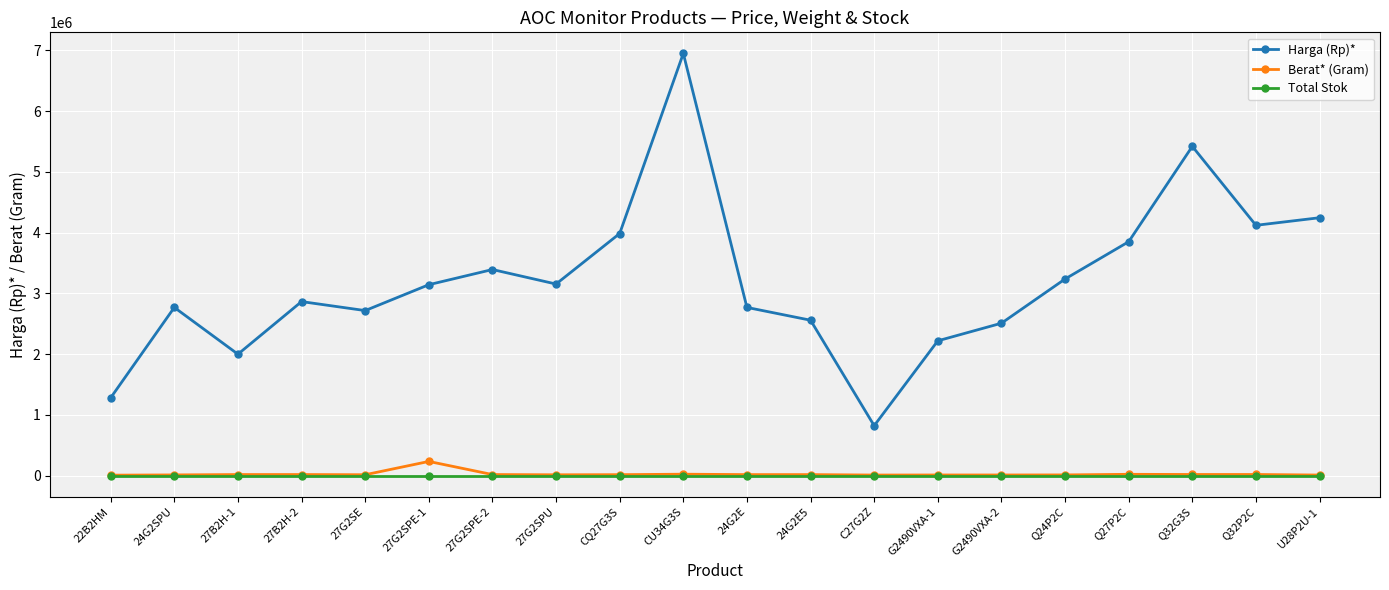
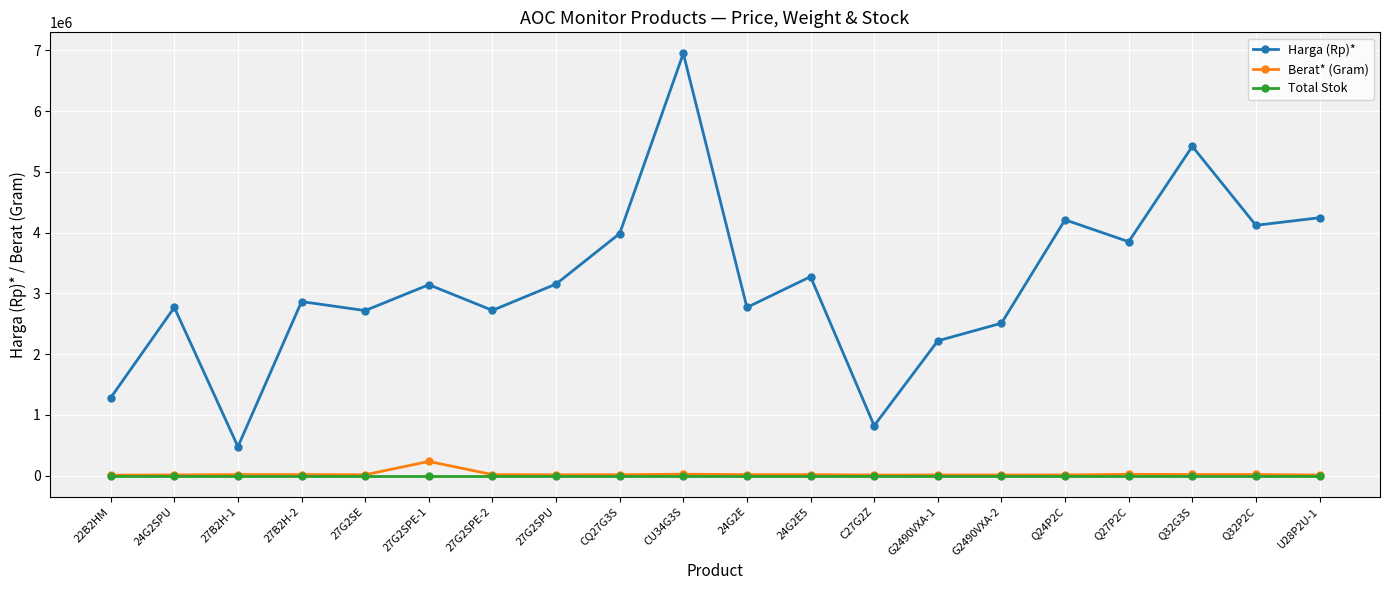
Harga (Rp)*, 27B2H-1: 2000000 -> 500000
Harga (Rp)*, 27G2SPE-2: 3400000 -> 2700000
Harga (Rp)*, 24G2E5: 2600000 -> 3300000
Harga (Rp)*, Q24P2C: 3200000 -> 4200000
